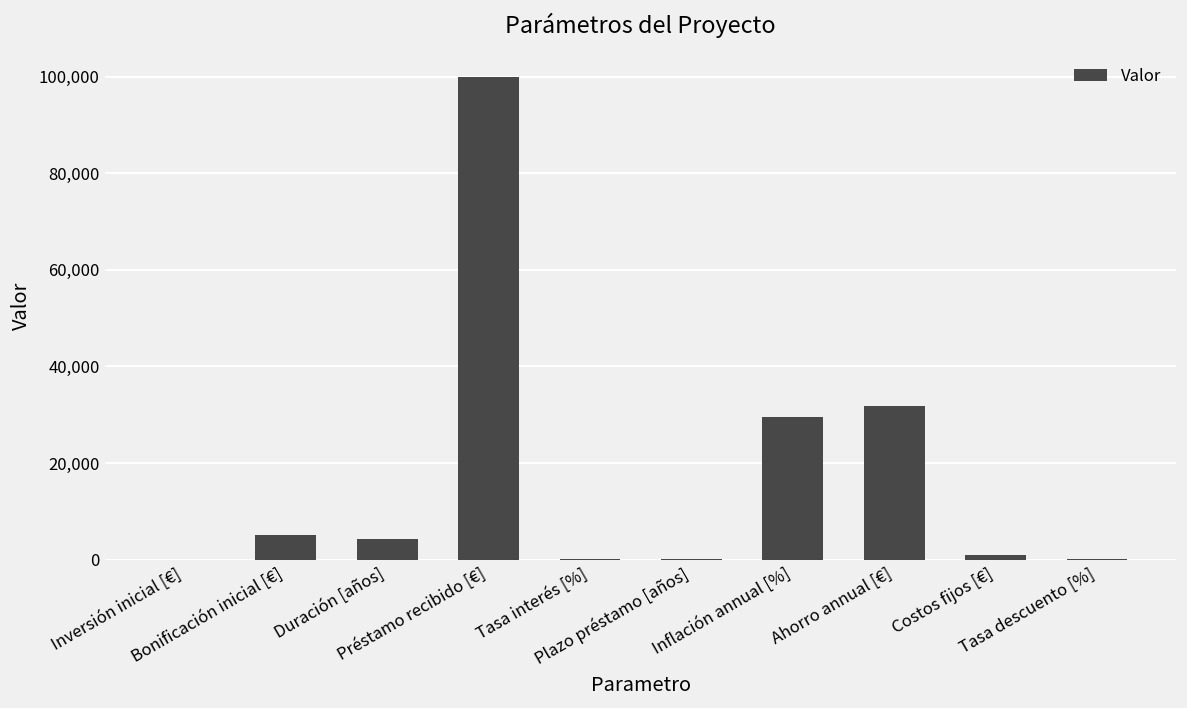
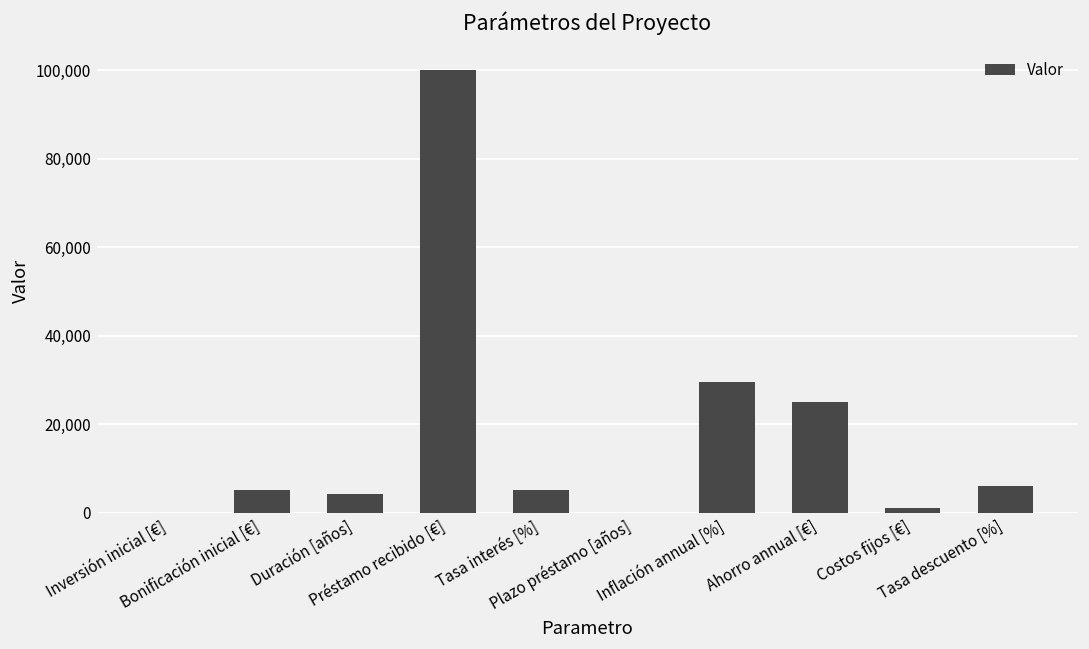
Tasa interés [%]: 0 -> 5,000
Ahorro annual [€]: 32,000 -> 25,000
Tasa descuento [%]: 0 -> 6,000
